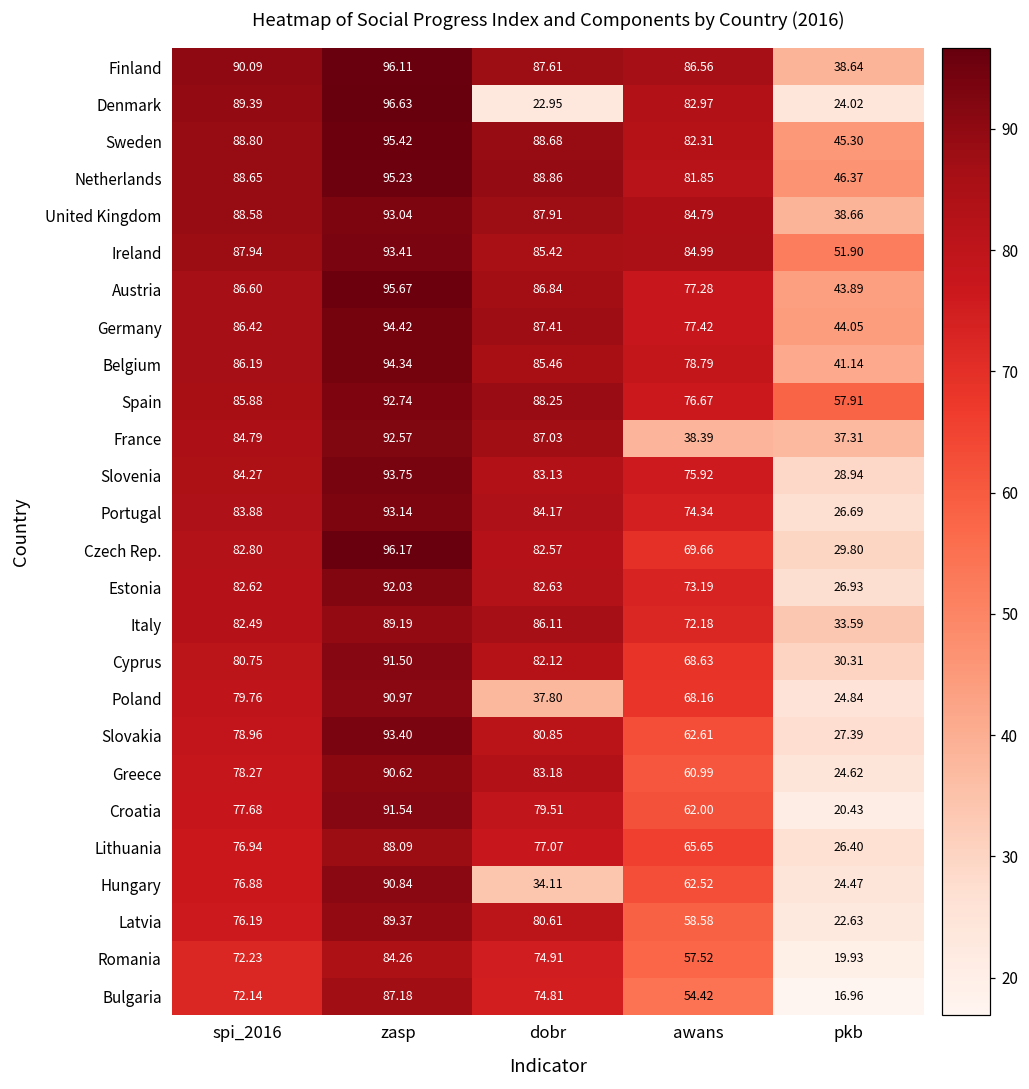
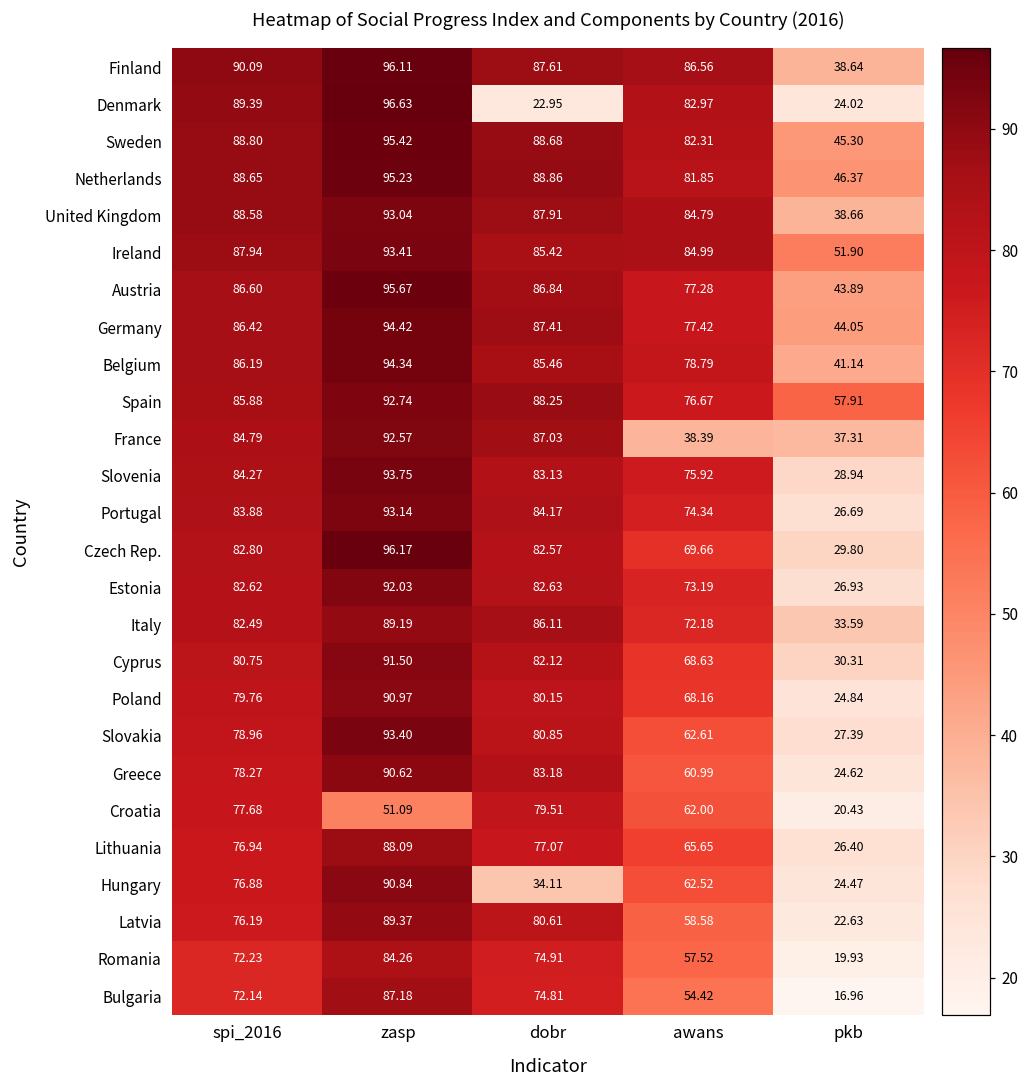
Poland, dobr: 37.80 -> 80.15
Croatia, zasp: 91.54 -> 51.09
